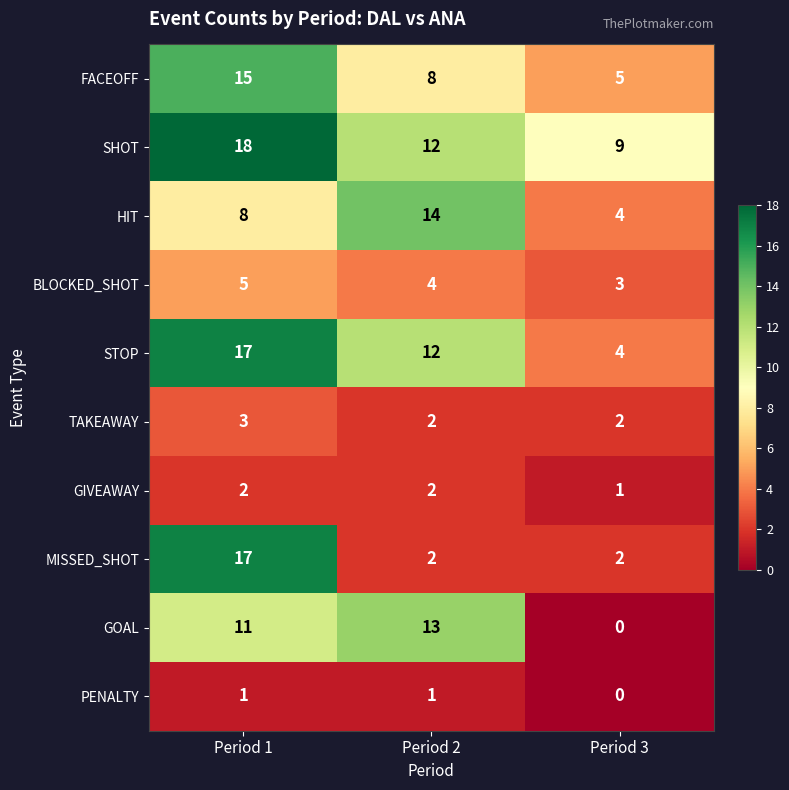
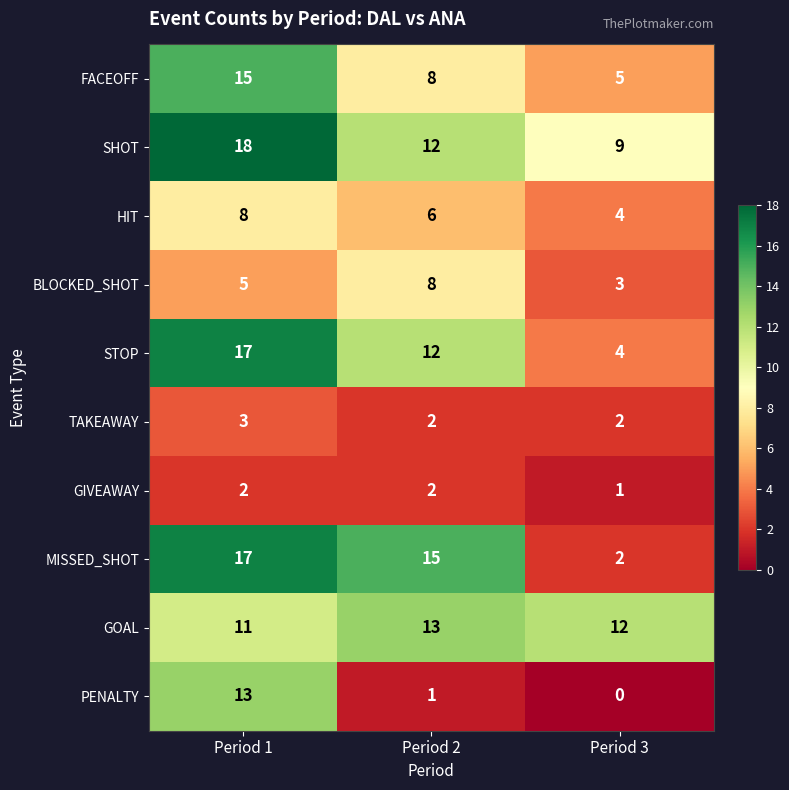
HIT, Period 2: 14 -> 6
BLOCKED_SHOT, Period 2: 4 -> 8
MISSED_SHOT, Period 2: 2 -> 15
GOAL, Period 3: 0 -> 12
PENALTY, Period 1: 1 -> 13
